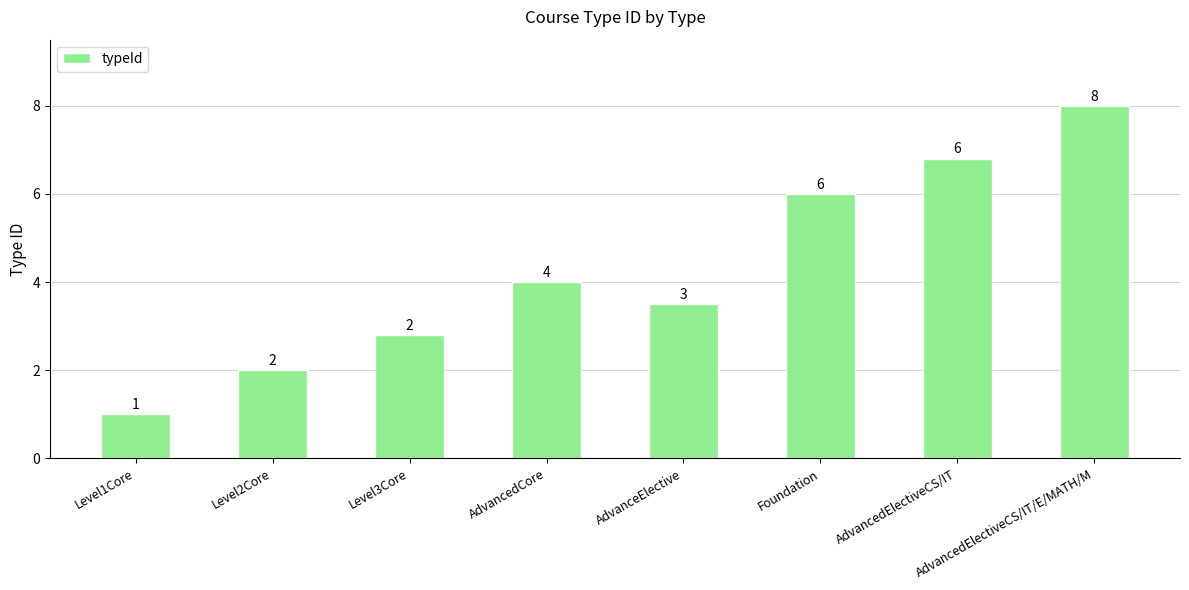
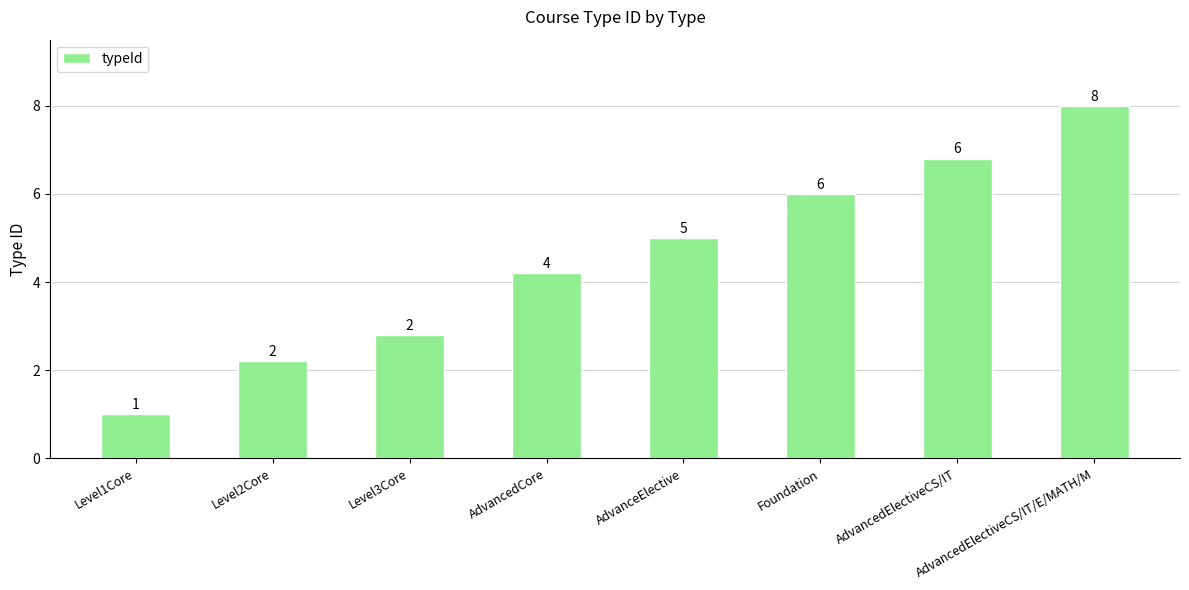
Level2Core: 2.0 -> 2.2
AdvancedCore: 4.0 -> 4.2
AdvanceElective: 3 -> 5
